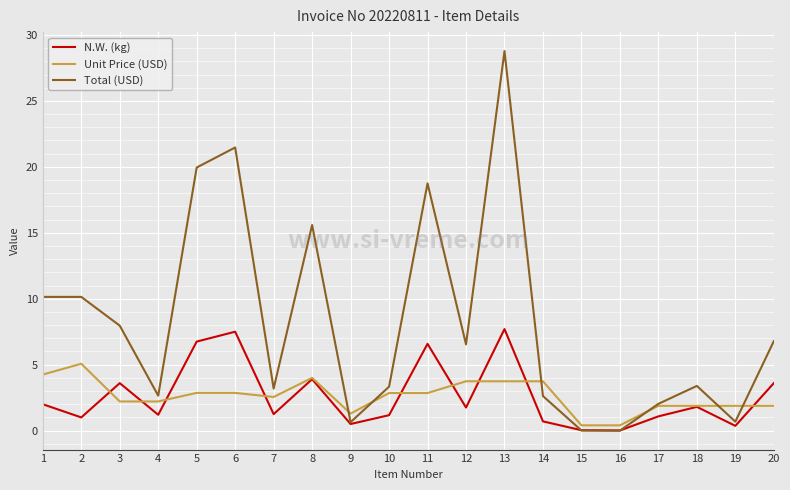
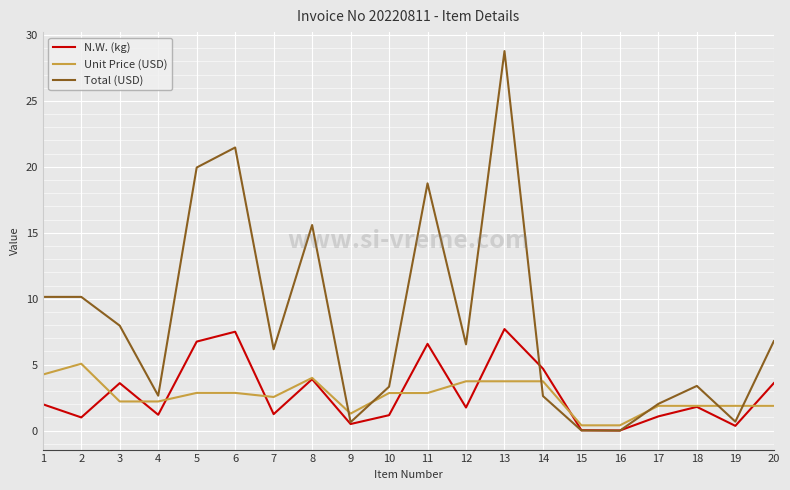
Total (USD), 7: 3.2 -> 6.2
N.W. (kg), 14: 0.7 -> 4.7
